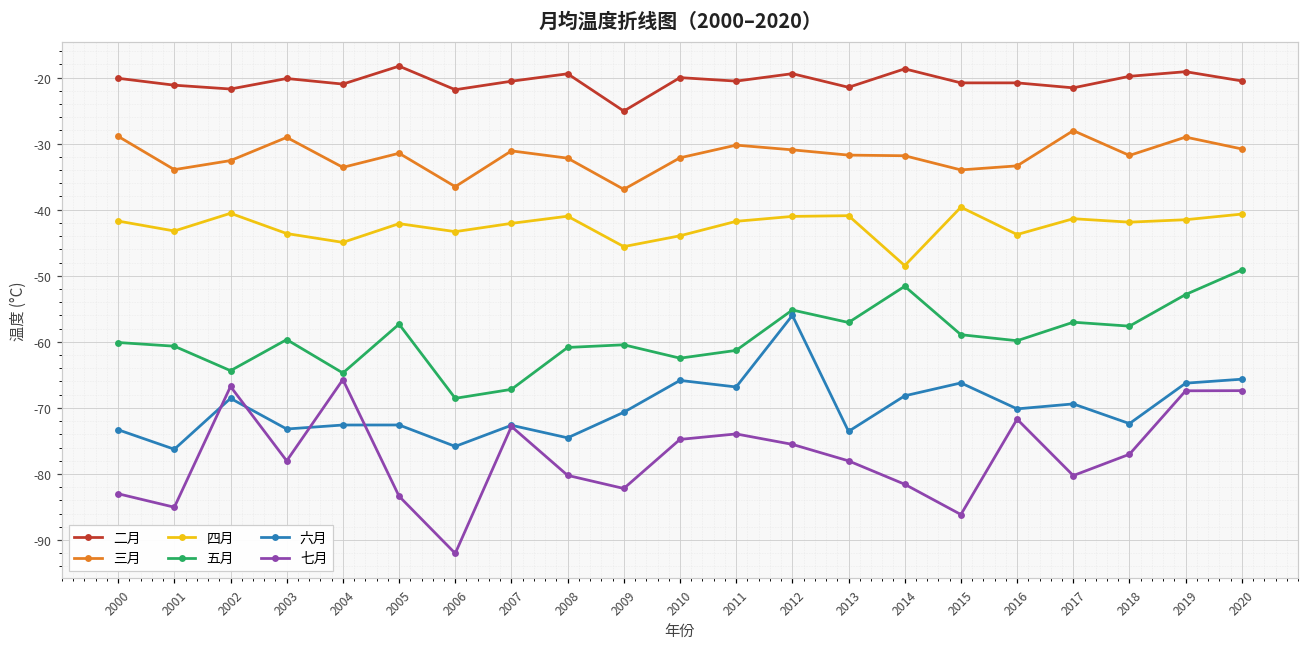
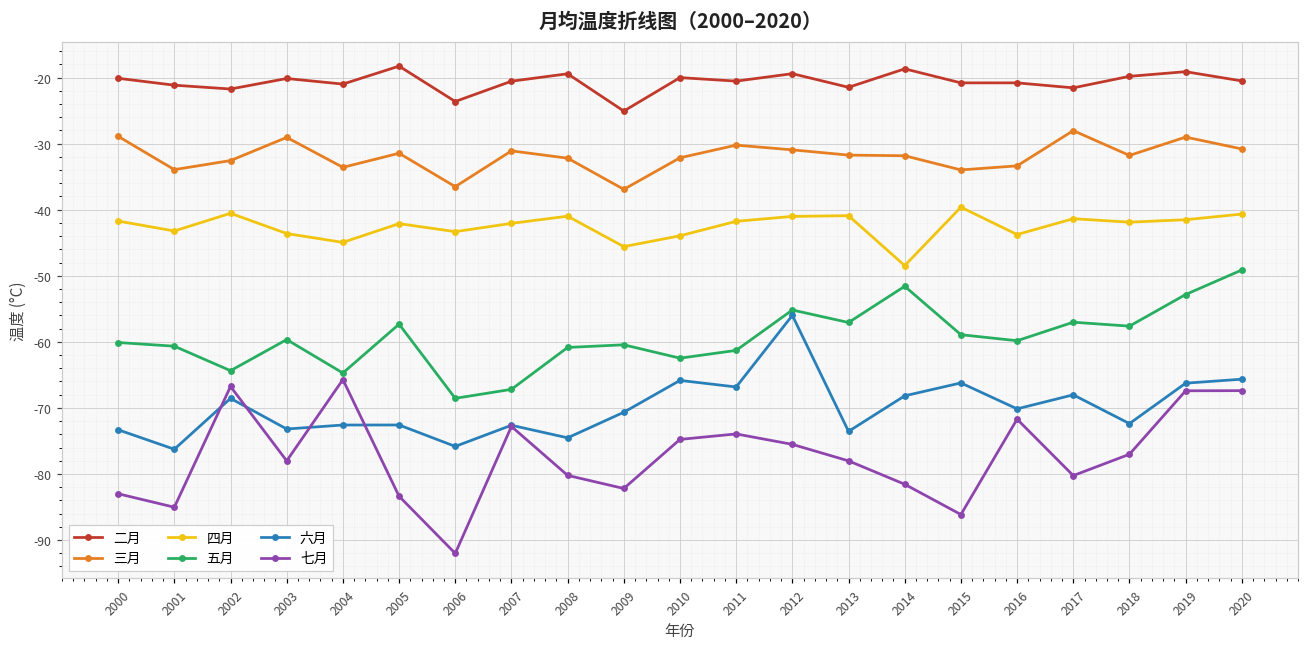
二月, 2006: -22 -> -24
六月, 2017: -69 -> -68
